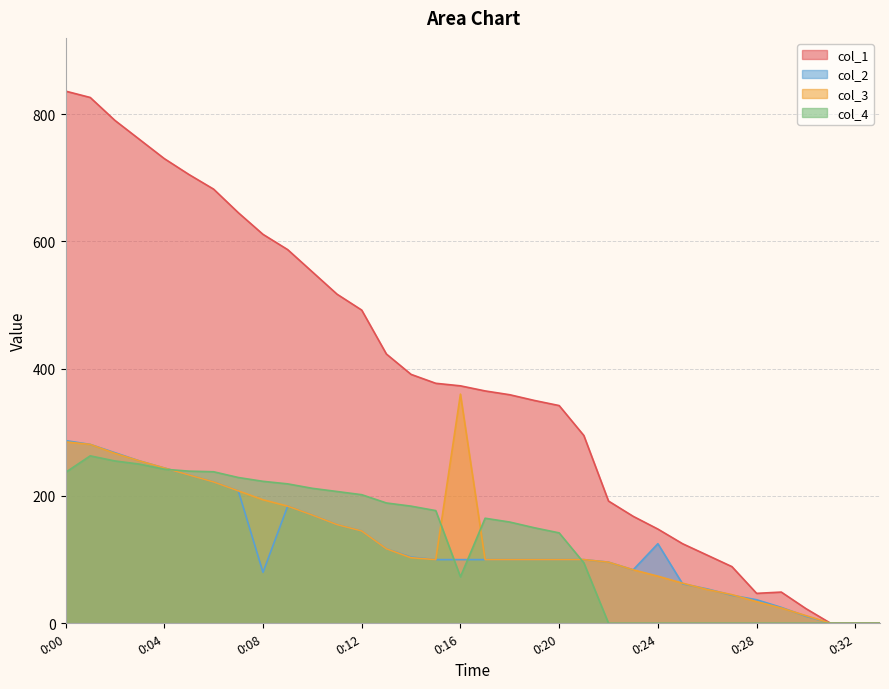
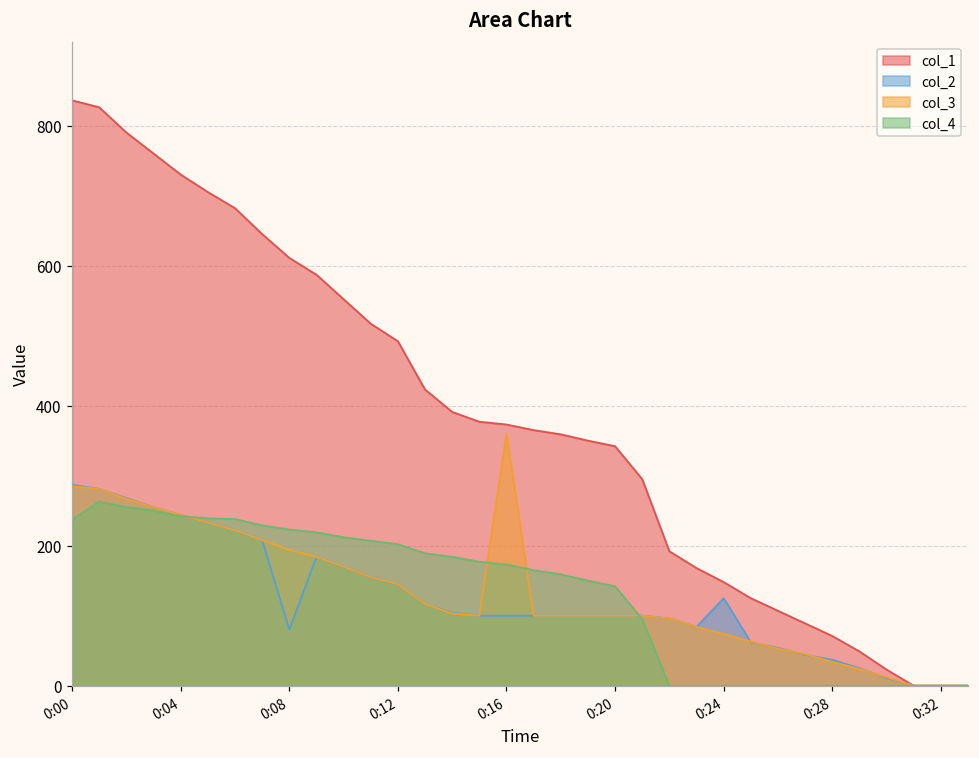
col_4, 0:16: 70 -> 170
col_1, 0:28: 50 -> 70
